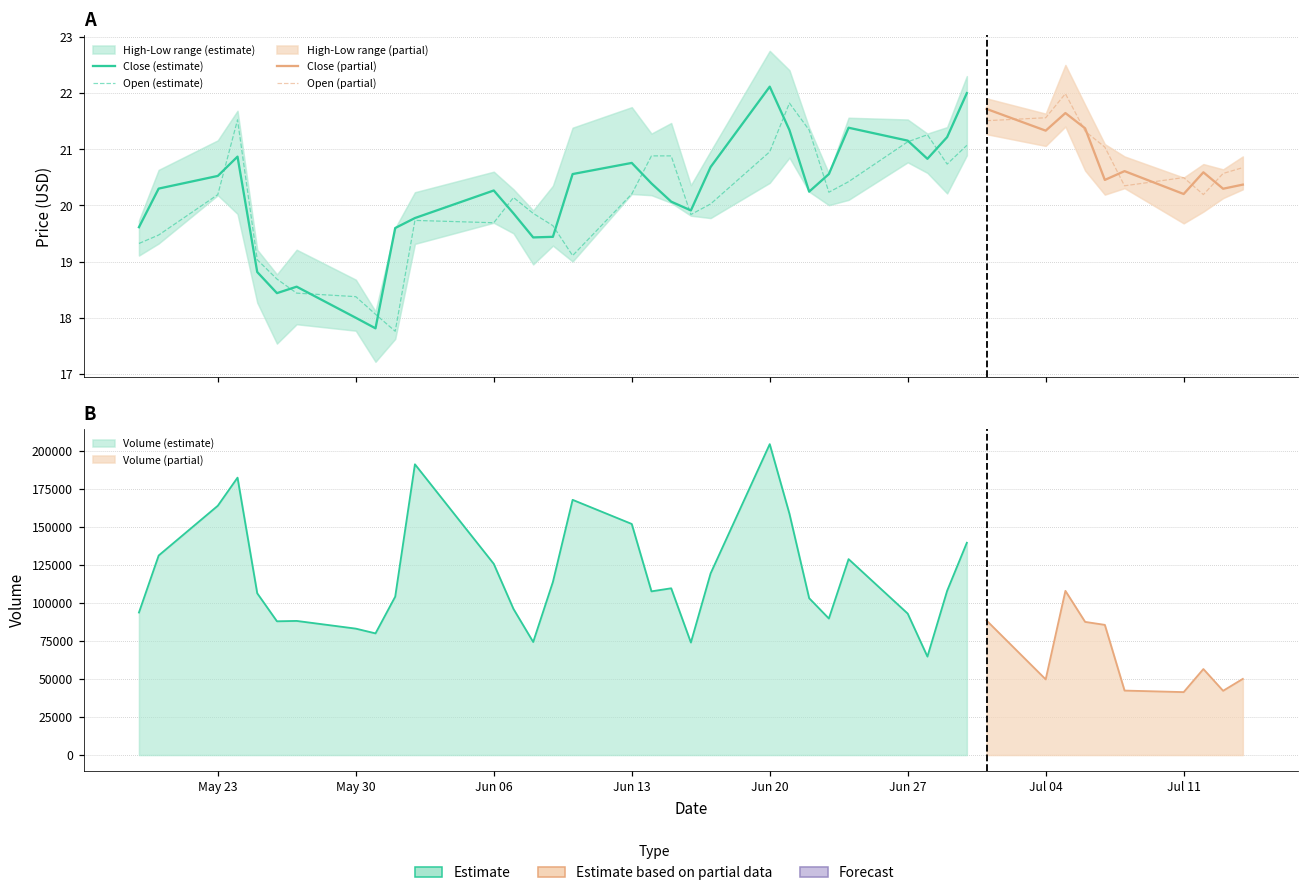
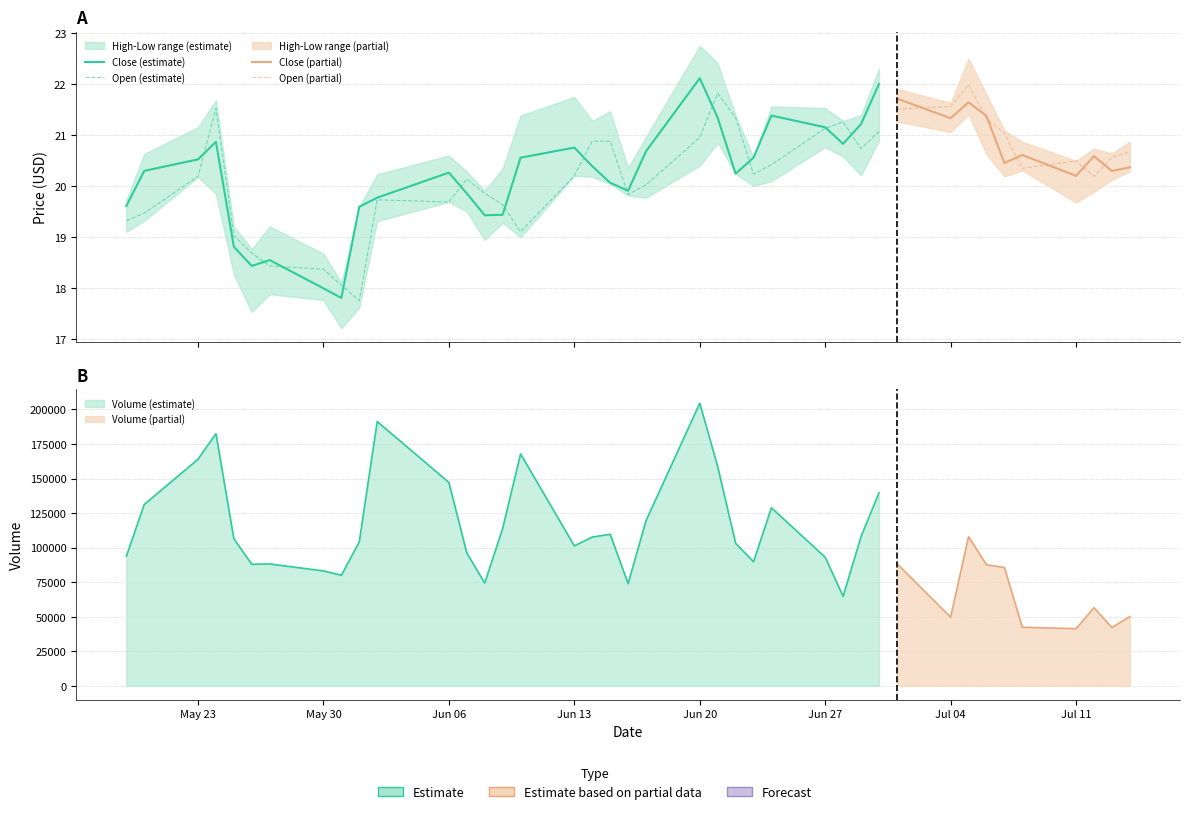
B, Volume (estimate), Jun 06: 126000 -> 147000
B, Volume (estimate), Jun 13: 152000 -> 101000
